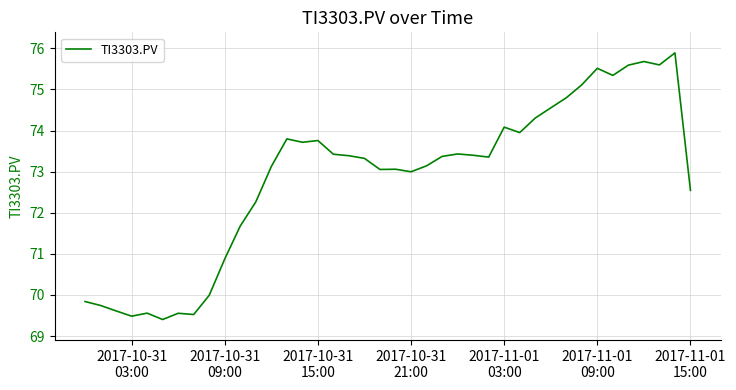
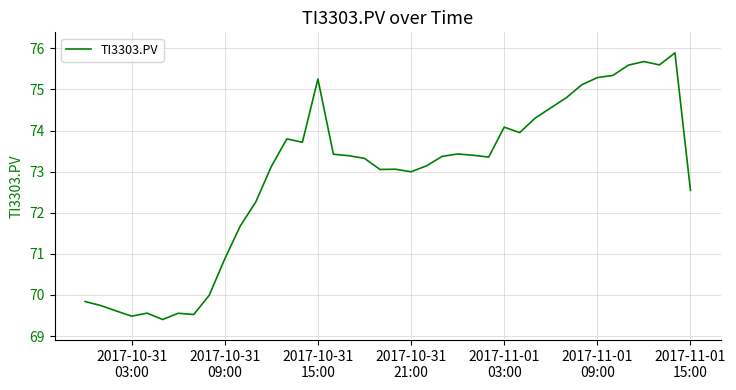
2017-10-31 15:00: 73.8 -> 75.3
2017-11-01 09:00: 75.5 -> 75.3
